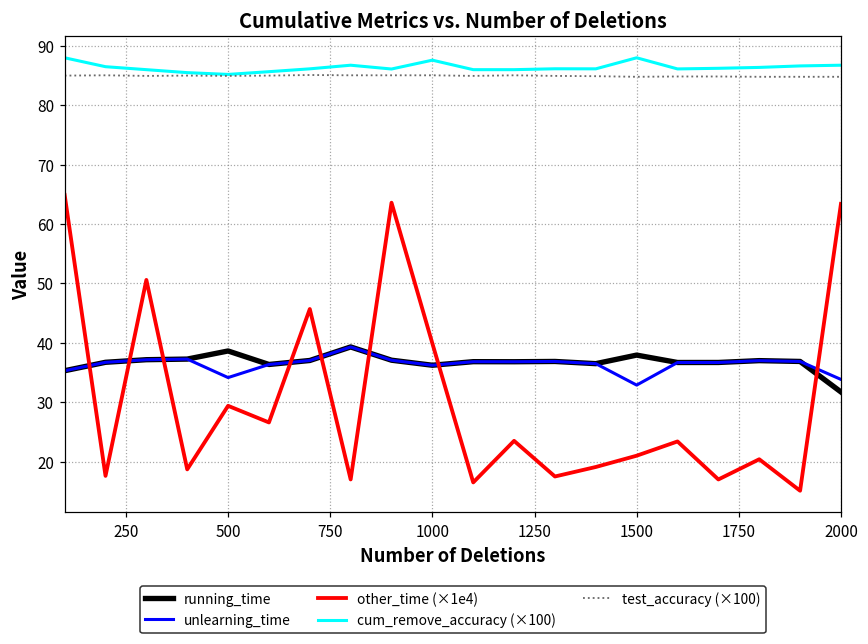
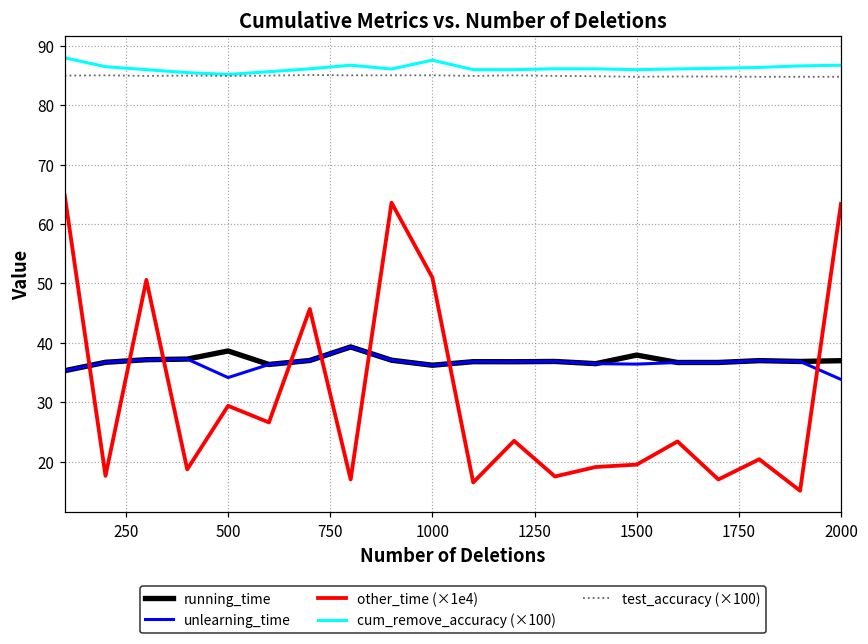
other_time (×1e4), 1000: 40 -> 51
unlearning_time, 1500: 33 -> 36
other_time (×1e4), 1500: 21 -> 20
cum_remove_accuracy (×100), 1500: 88 -> 86
running_time, 2000: 32 -> 37
